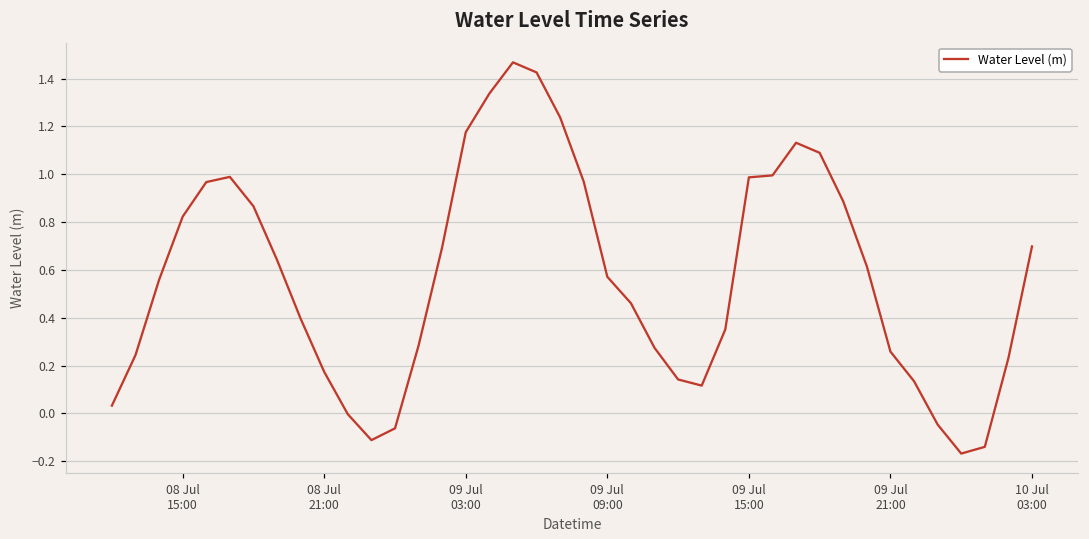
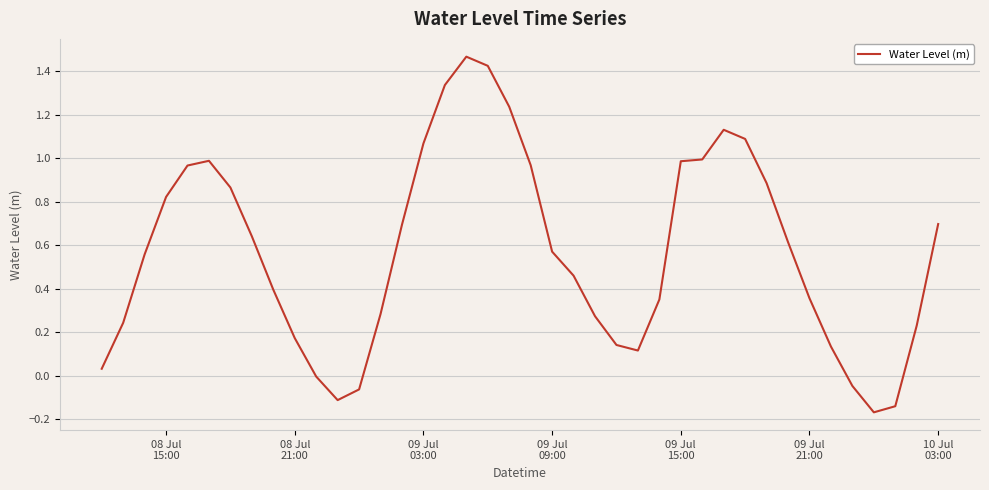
09 Jul 03:00: 1.18 -> 1.07
09 Jul 21:00: 0.26 -> 0.36
